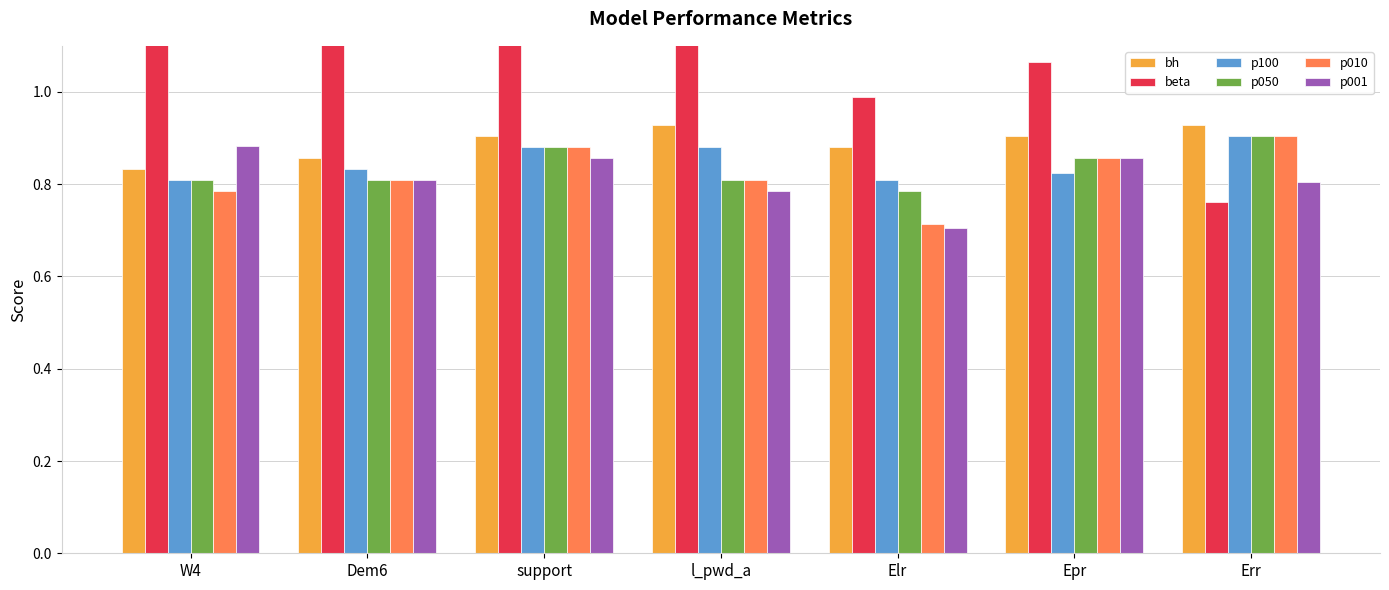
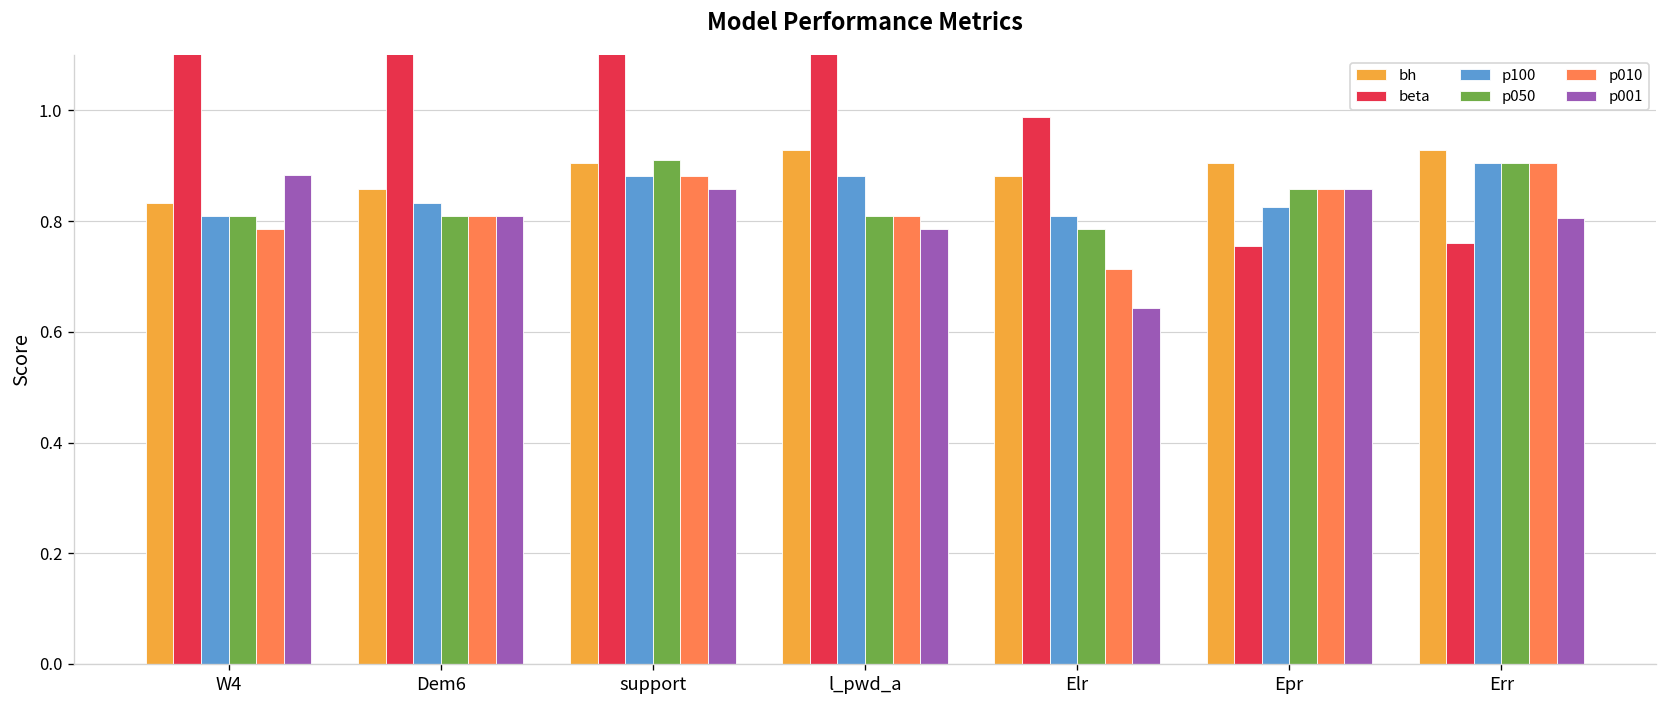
p050, support: 0.88 -> 0.91
p001, Elr: 0.70 -> 0.64
beta, Epr: 1.06 -> 0.76
